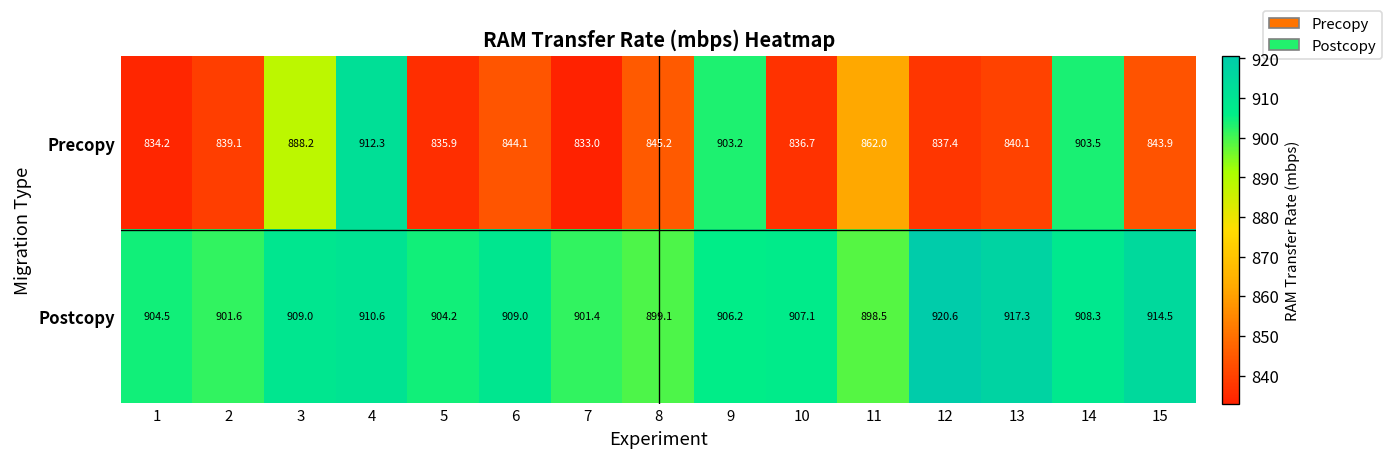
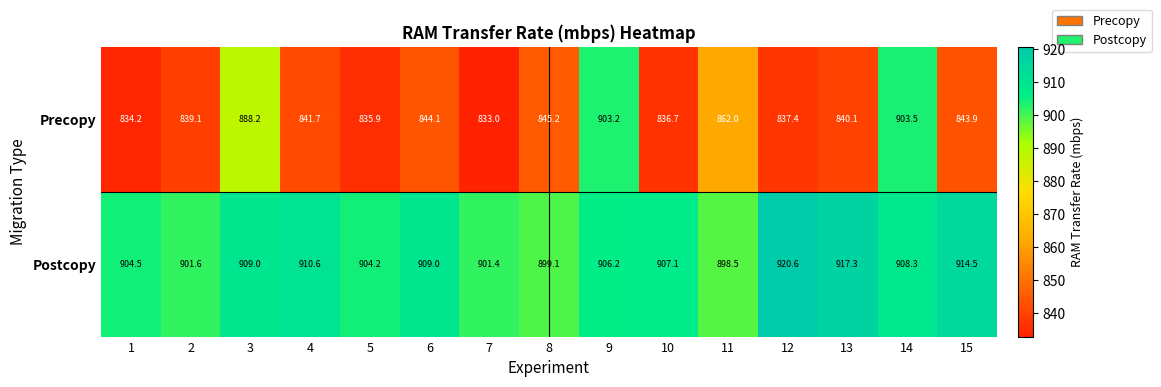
Precopy, 4: 912.3 -> 841.7
